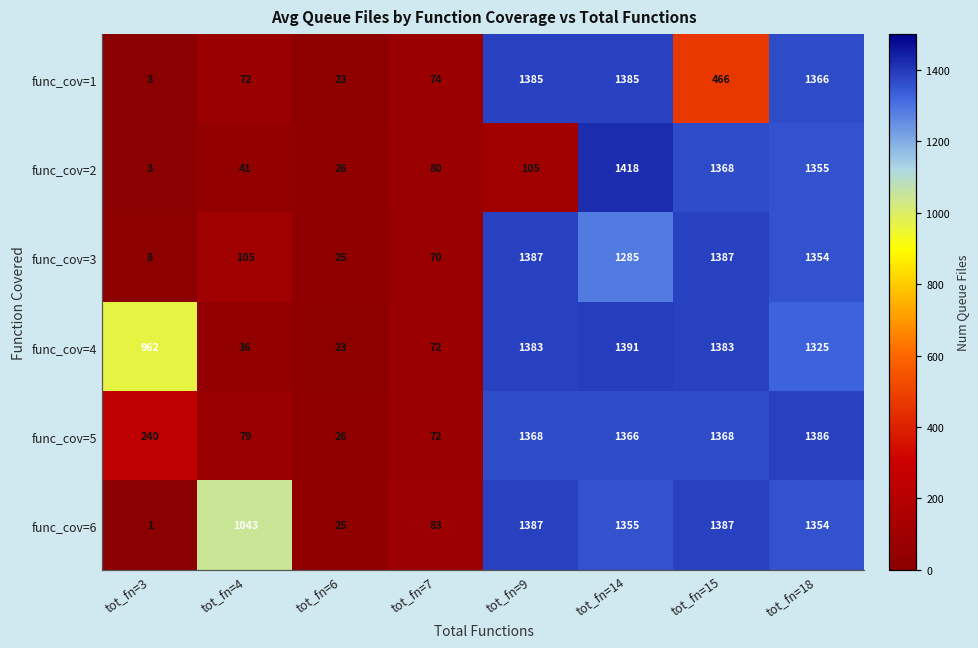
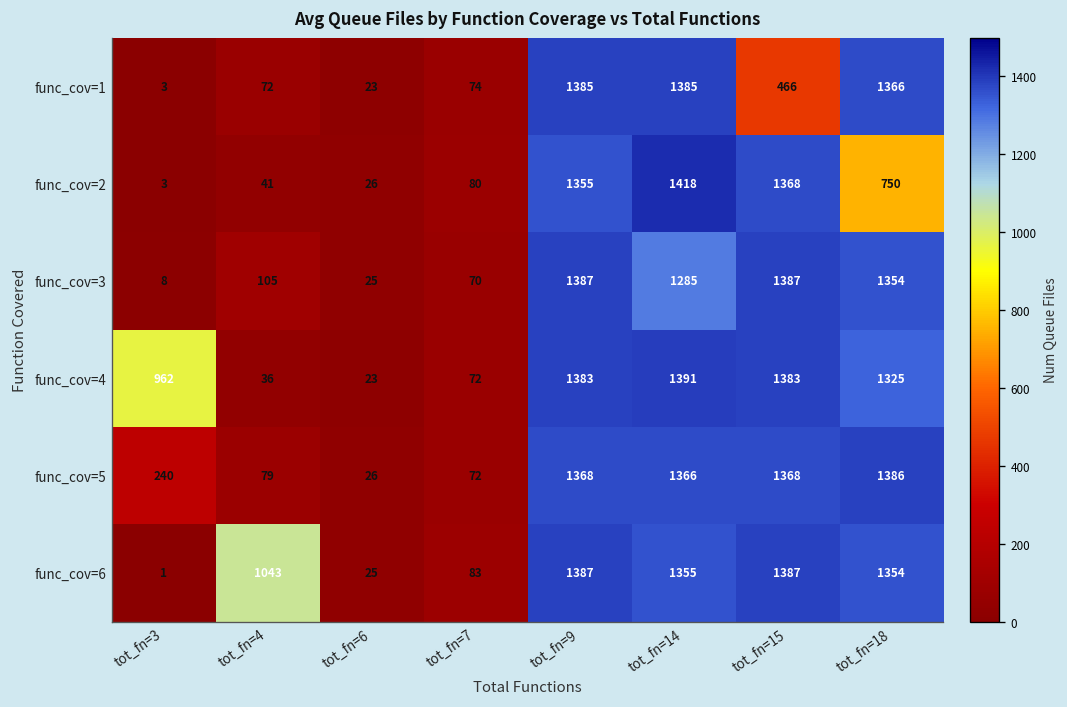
func_cov=2, tot_fn=9: 105 -> 1355
func_cov=2, tot_fn=18: 1355 -> 750
